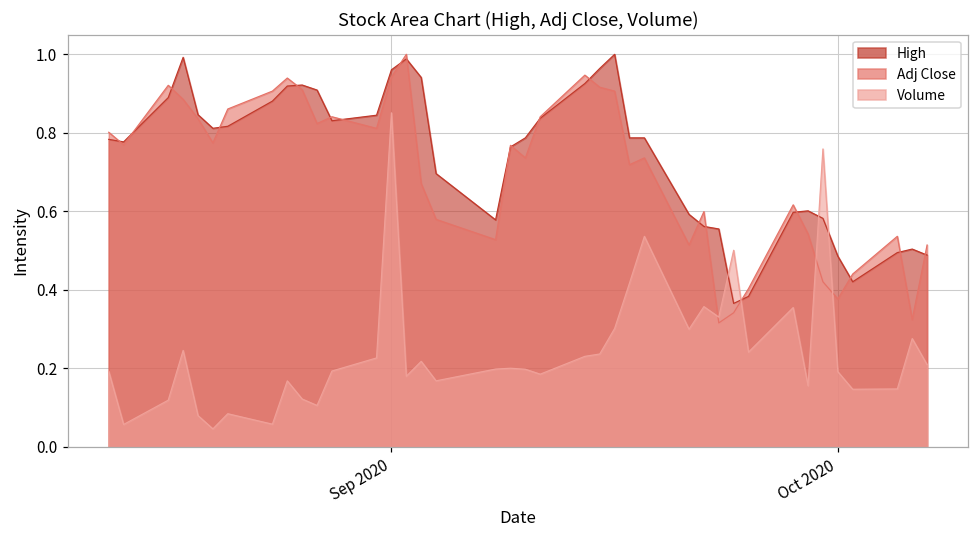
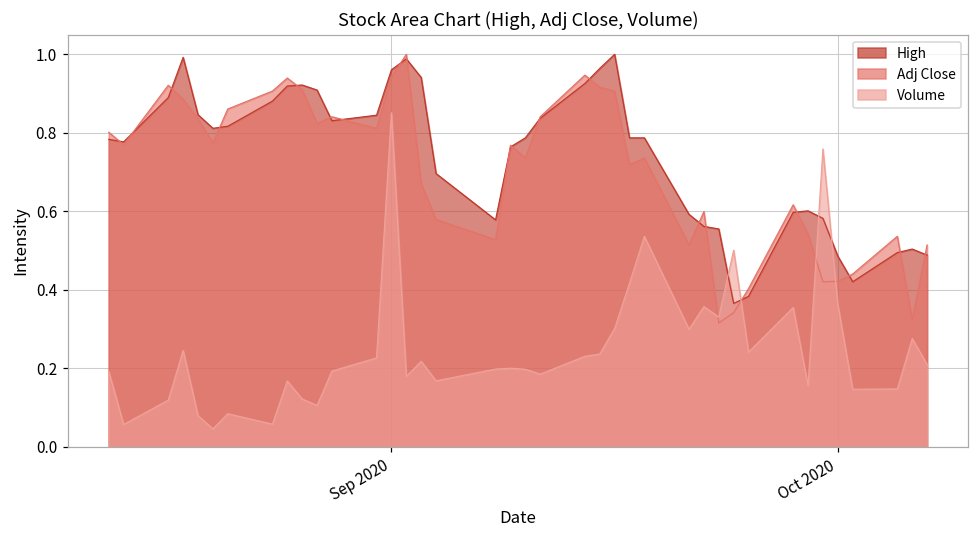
Adj Close, Oct 2020: 0.38 -> 0.42
Volume, Oct 2020: 0.19 -> 0.36
